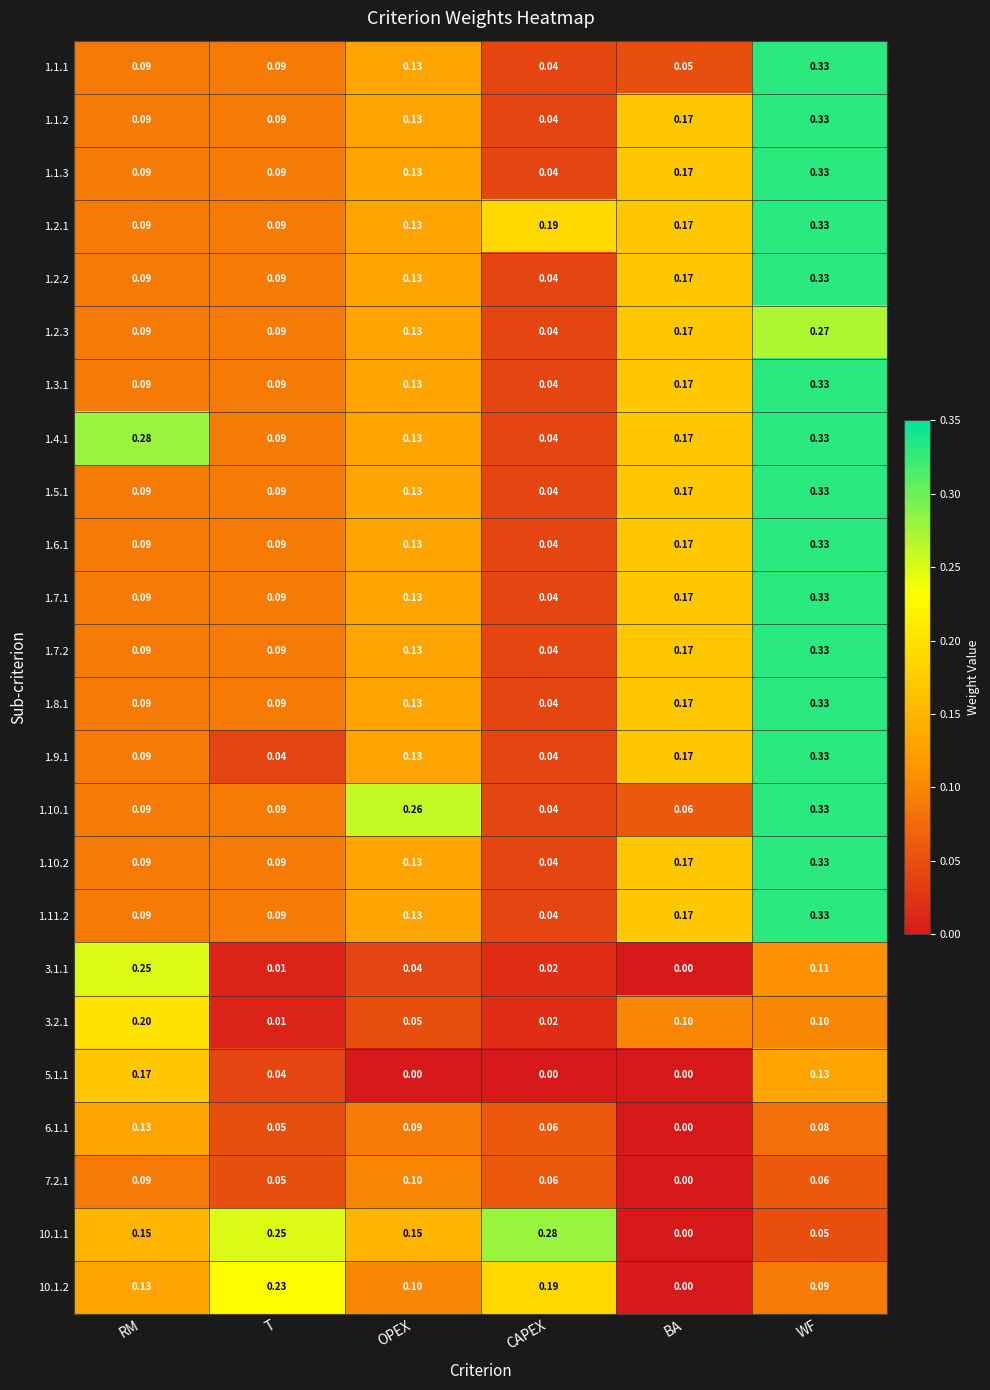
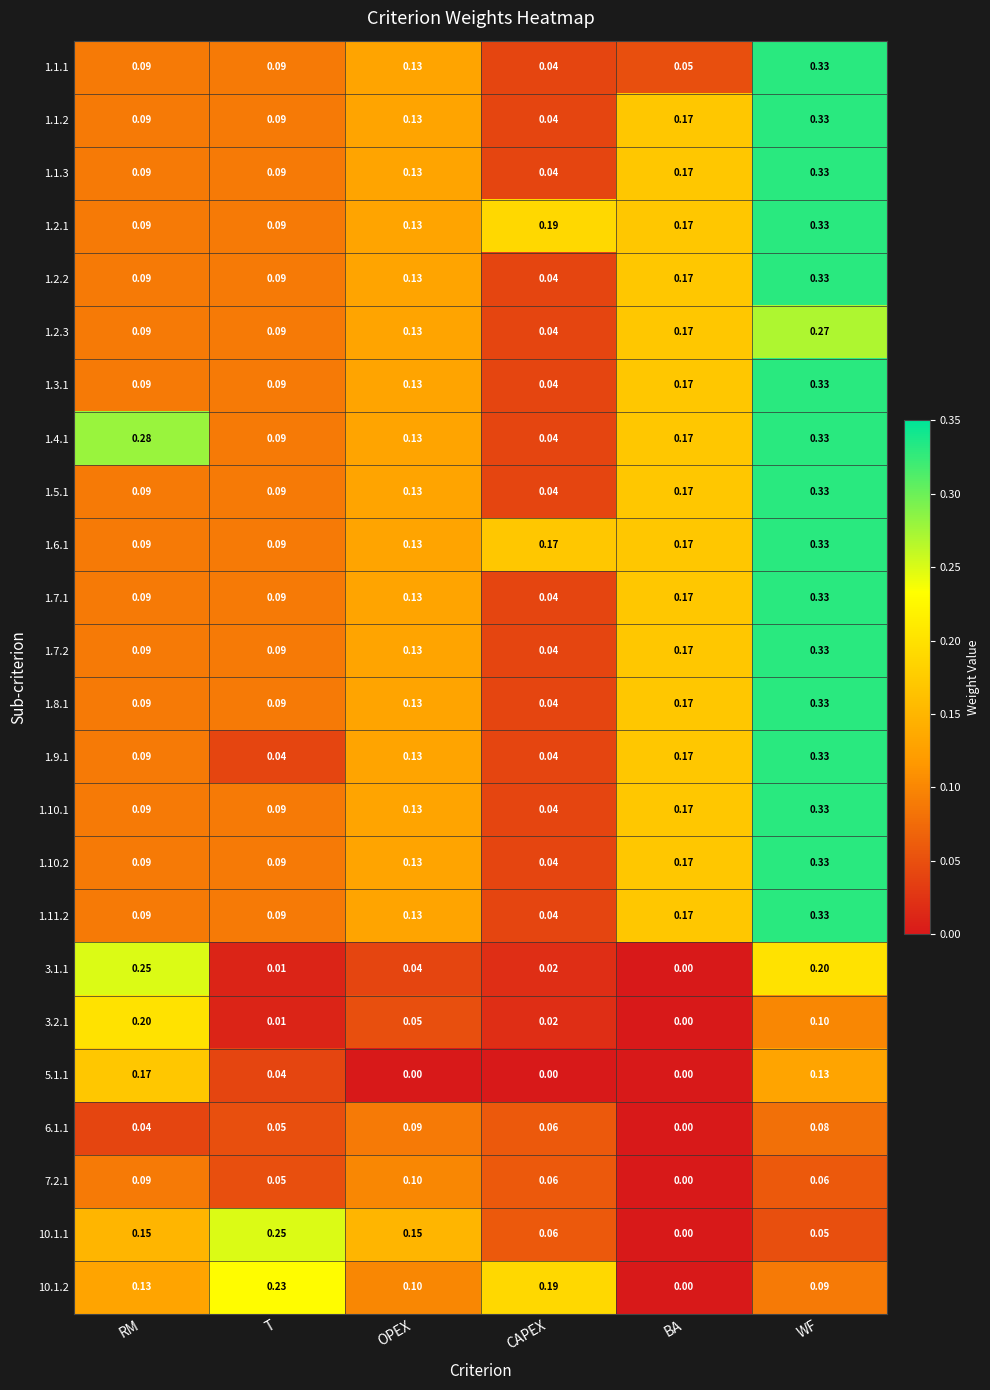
1.6.1, CAPEX: 0.04 -> 0.17
1.10.1, OPEX: 0.26 -> 0.13
1.10.1, BA: 0.06 -> 0.17
3.1.1, WF: 0.11 -> 0.20
3.2.1, BA: 0.10 -> 0.00
6.1.1, RM: 0.13 -> 0.04
10.1.1, CAPEX: 0.28 -> 0.06
